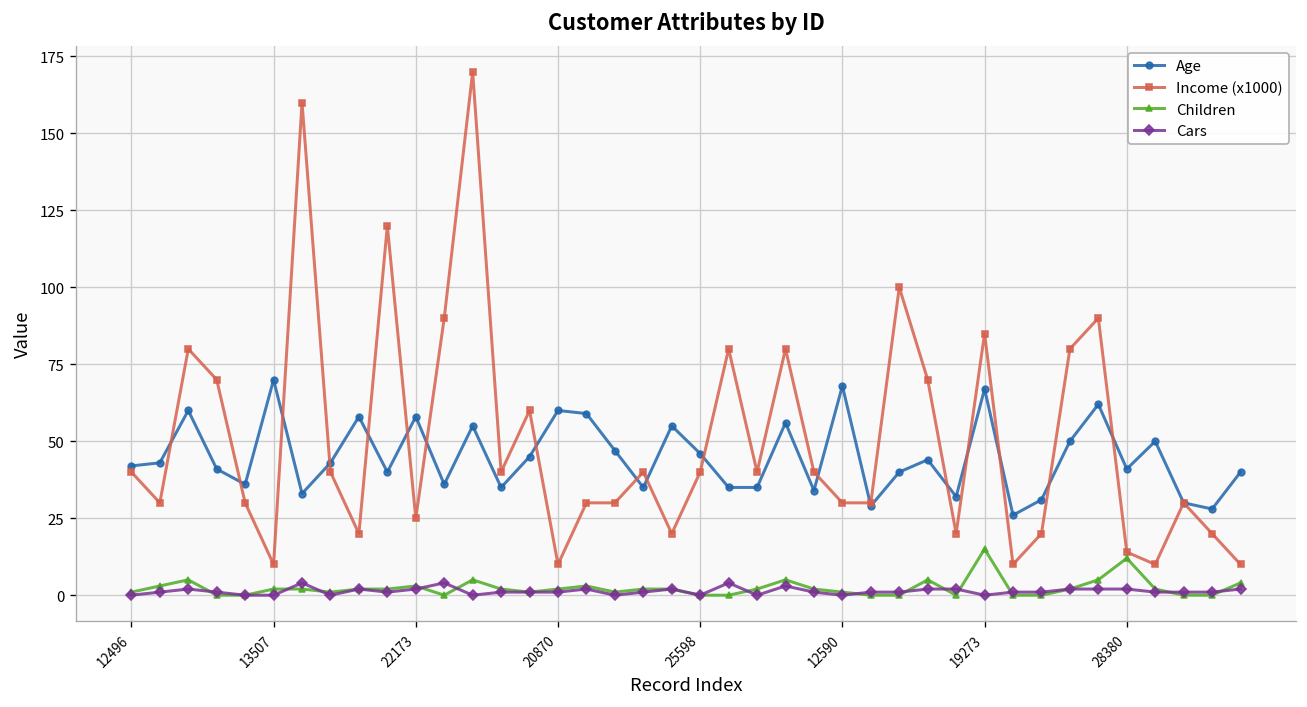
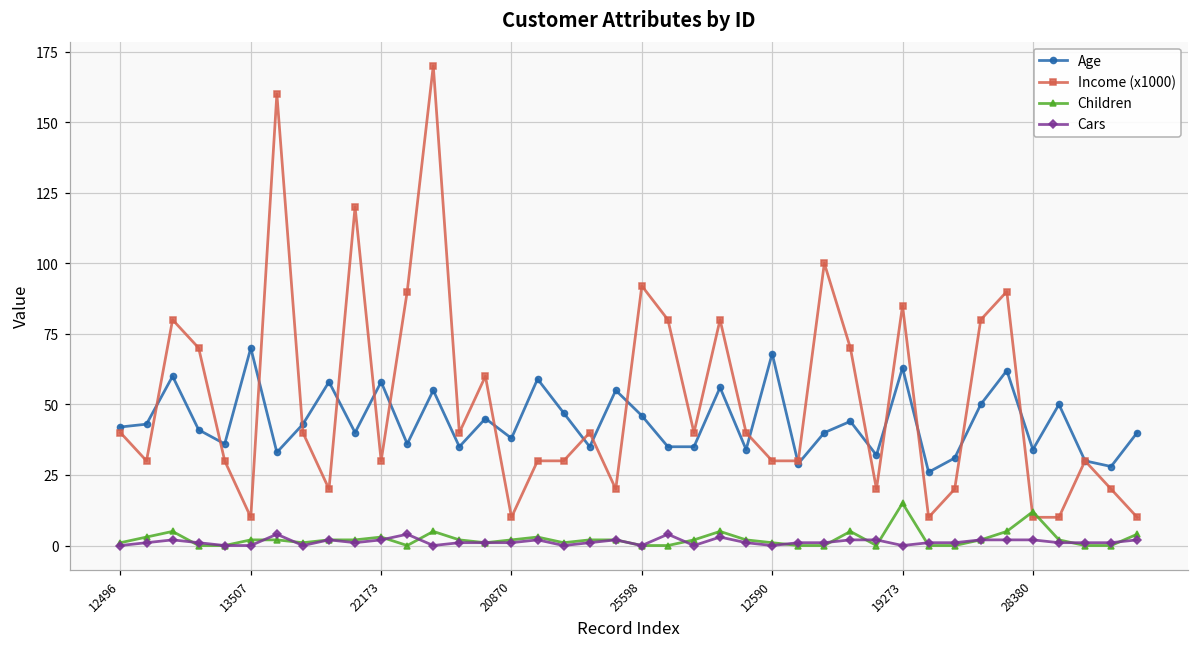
Income (x1000), 22173: 25 -> 30
Age, 20870: 60 -> 38
Income (x1000), 25598: 40 -> 92
Age, 19273: 67 -> 63
Age, 28380: 41 -> 34
Income (x1000), 28380: 14 -> 10
